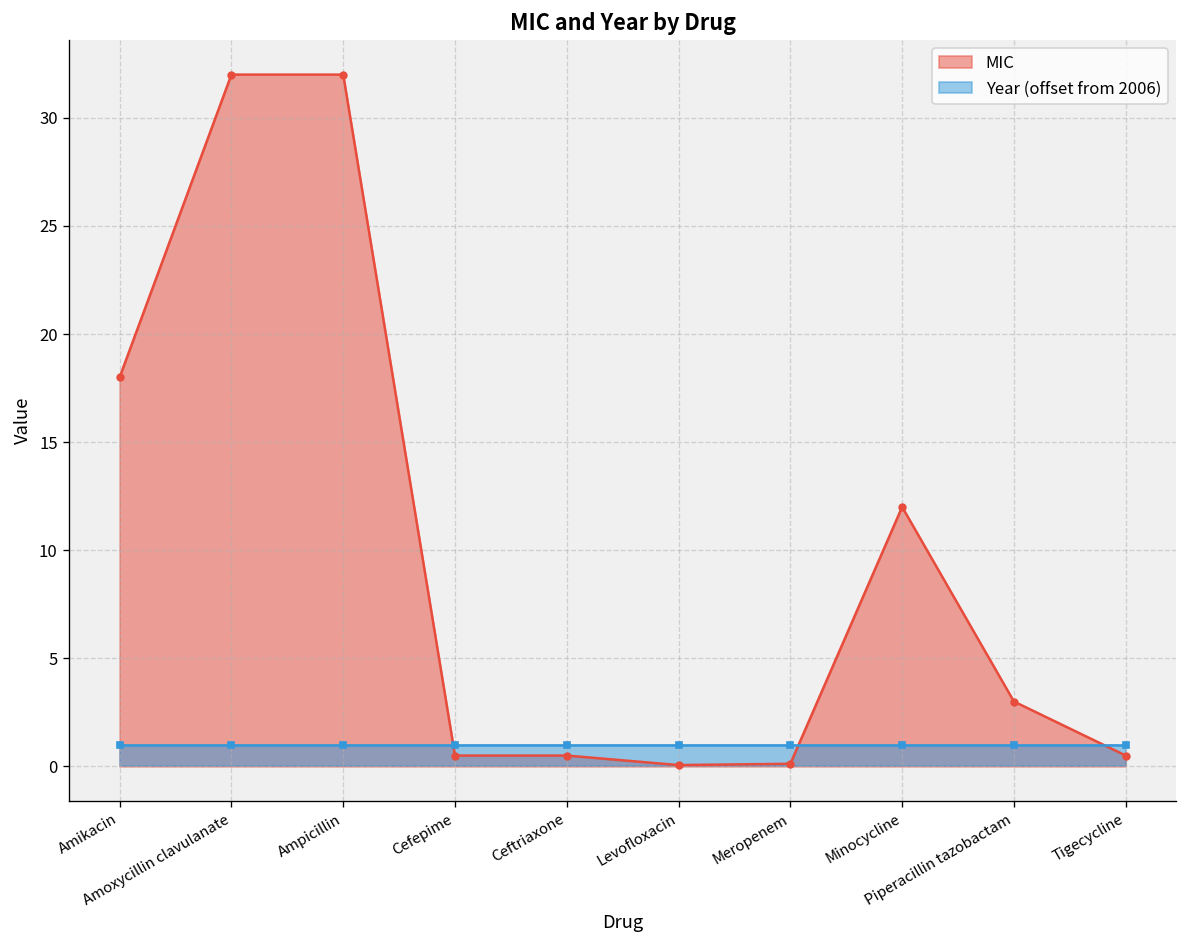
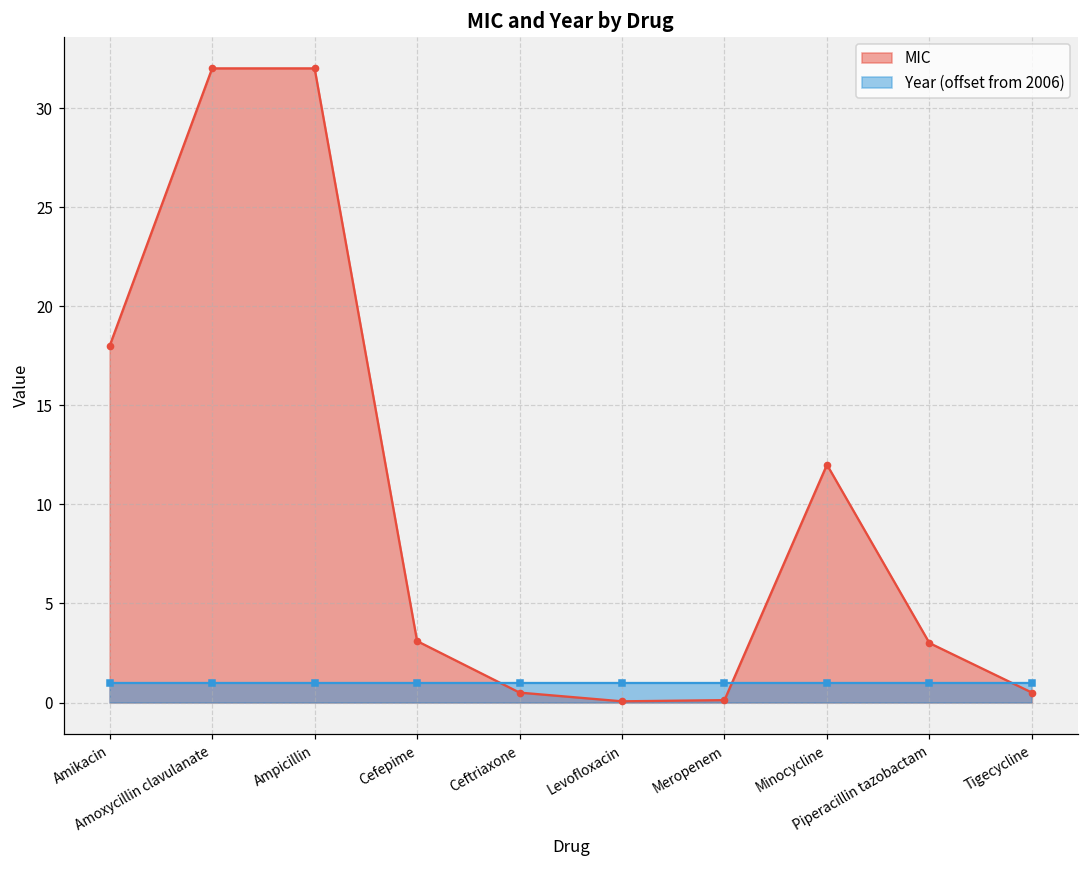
MIC, Cefepime: 0.5 -> 3.1
